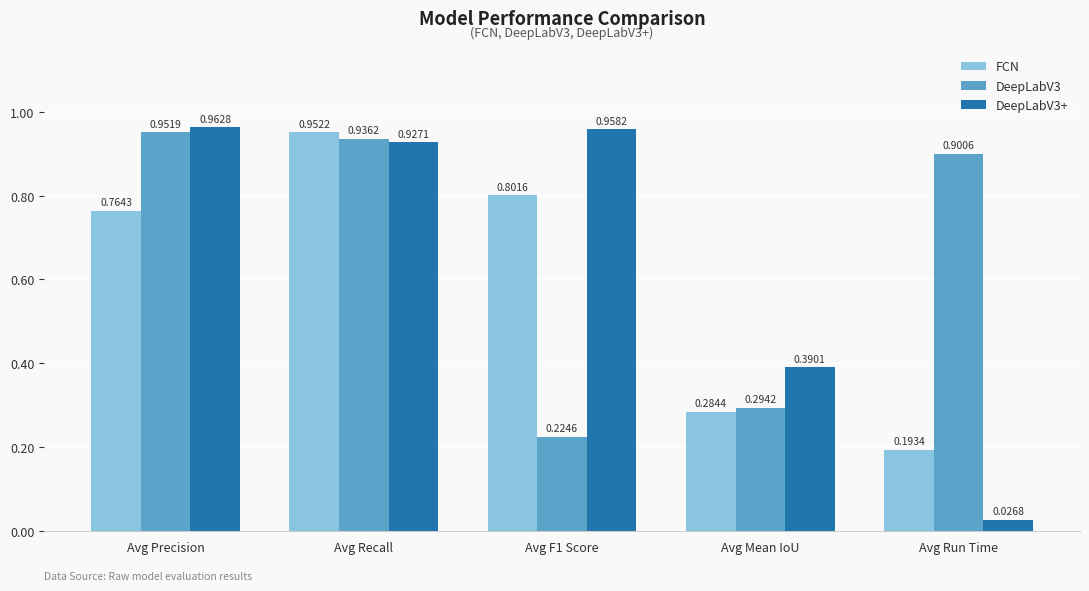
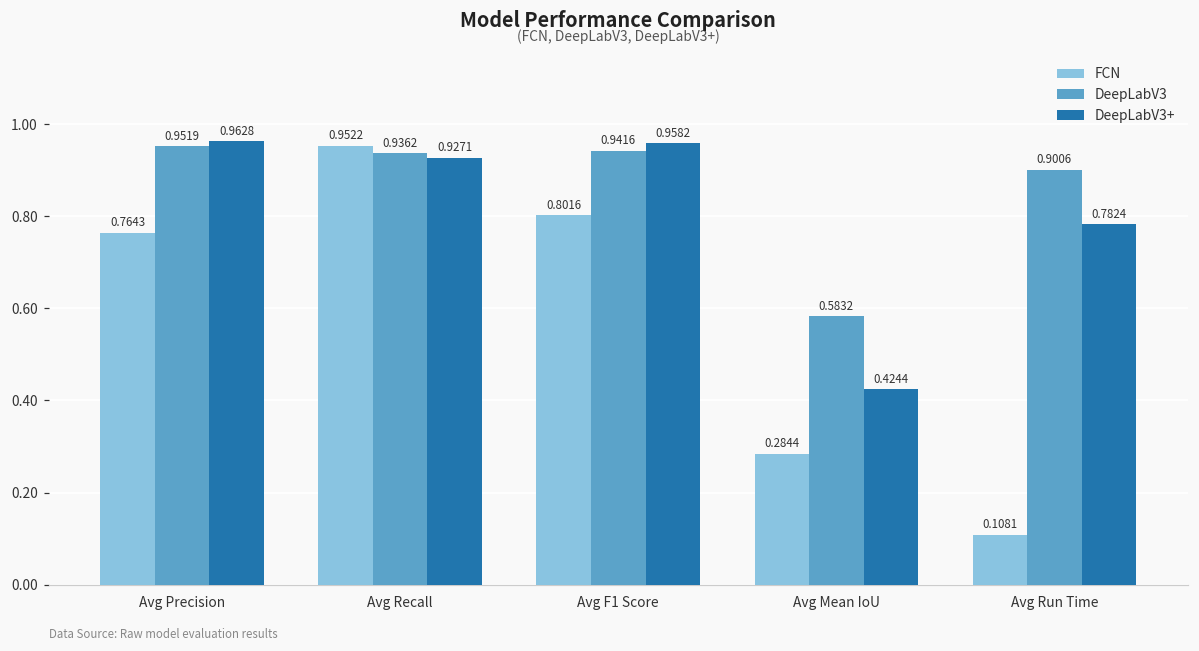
DeepLabV3, Avg F1 Score: 0.2246 -> 0.9416
DeepLabV3, Avg Mean IoU: 0.2942 -> 0.5832
DeepLabV3+, Avg Mean IoU: 0.3901 -> 0.4244
FCN, Avg Run Time: 0.1934 -> 0.1081
DeepLabV3+, Avg Run Time: 0.0268 -> 0.7824
